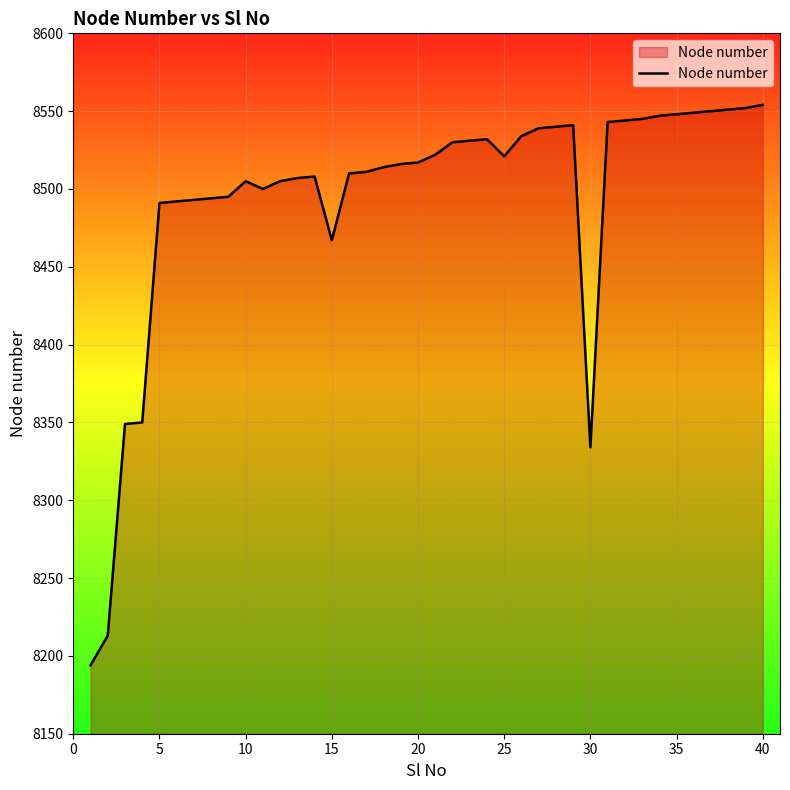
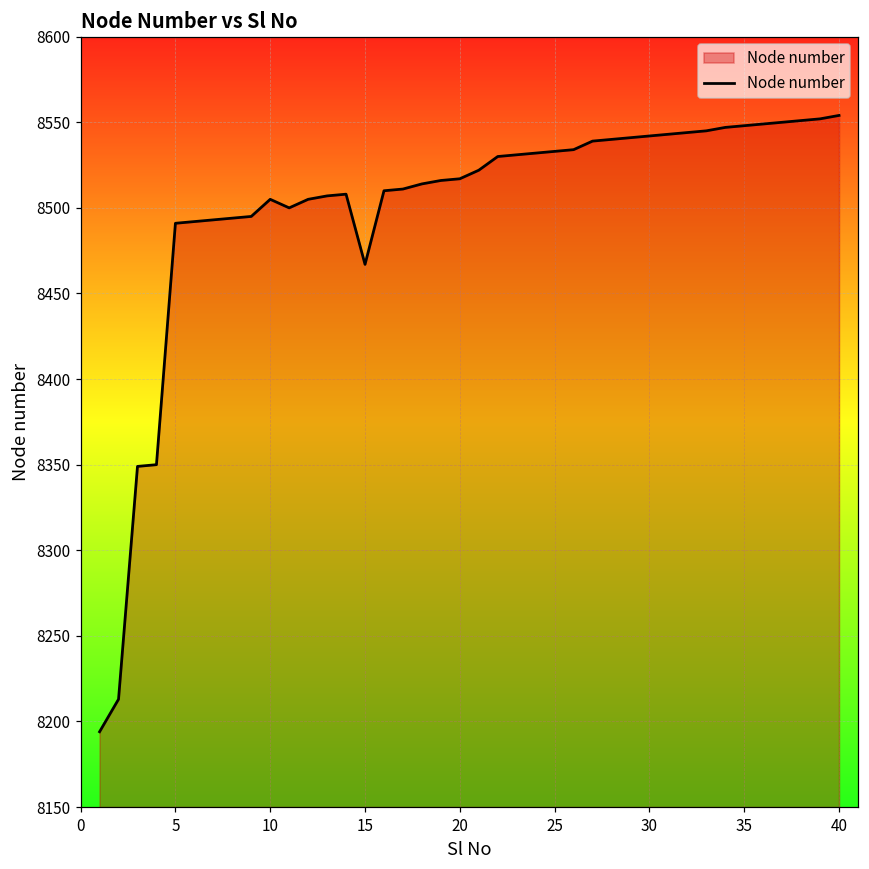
25: 8521 -> 8533
30: 8334 -> 8542
